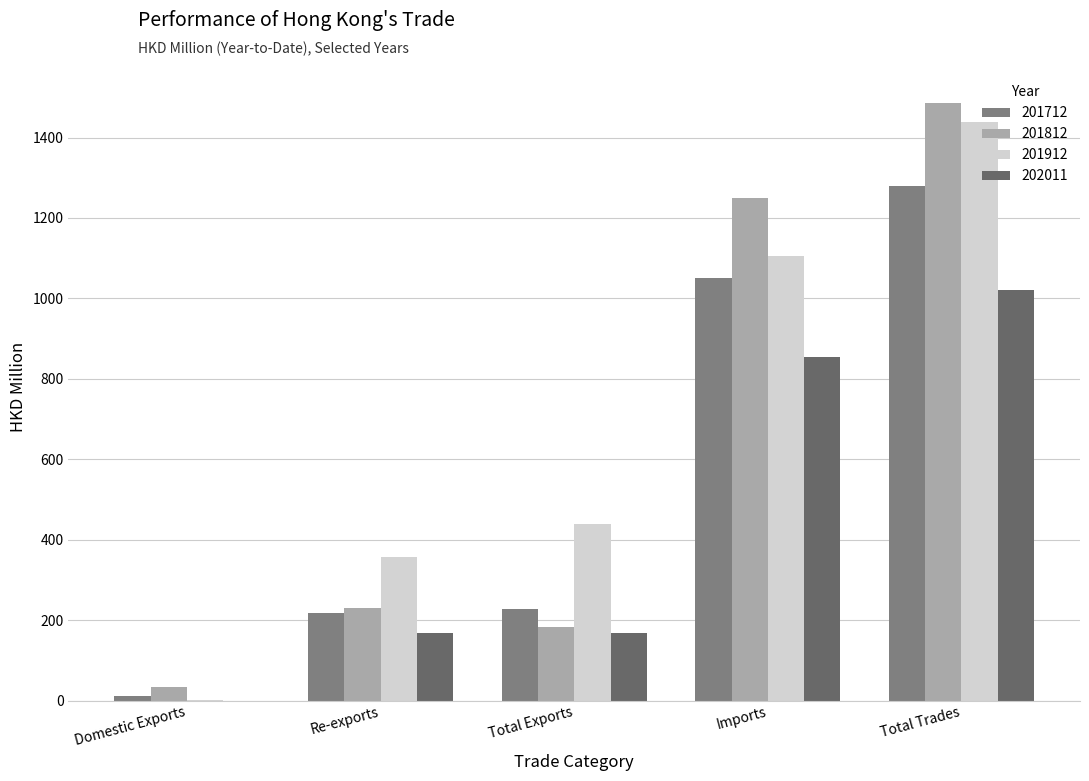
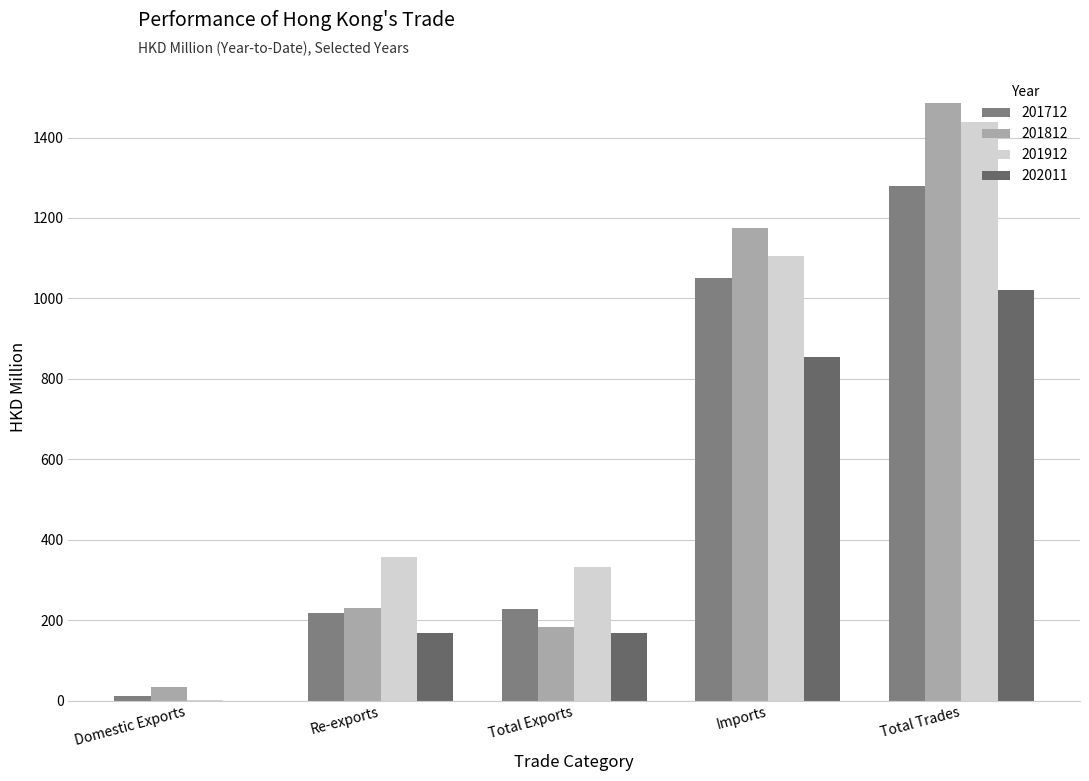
201912, Total Exports: 440 -> 330
201812, Imports: 1250 -> 1170
